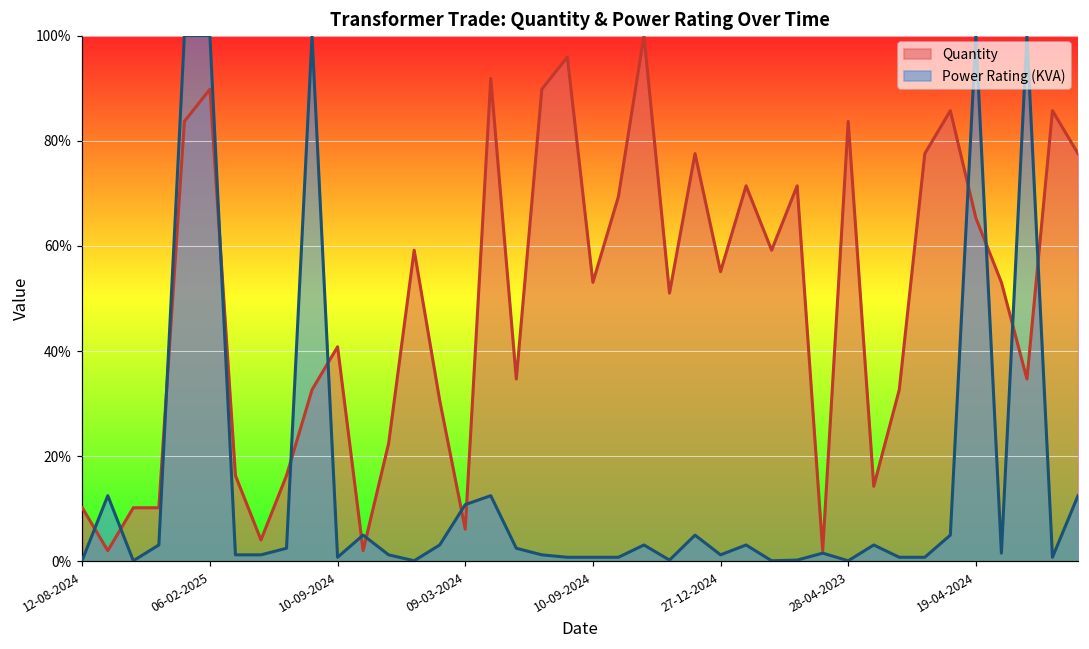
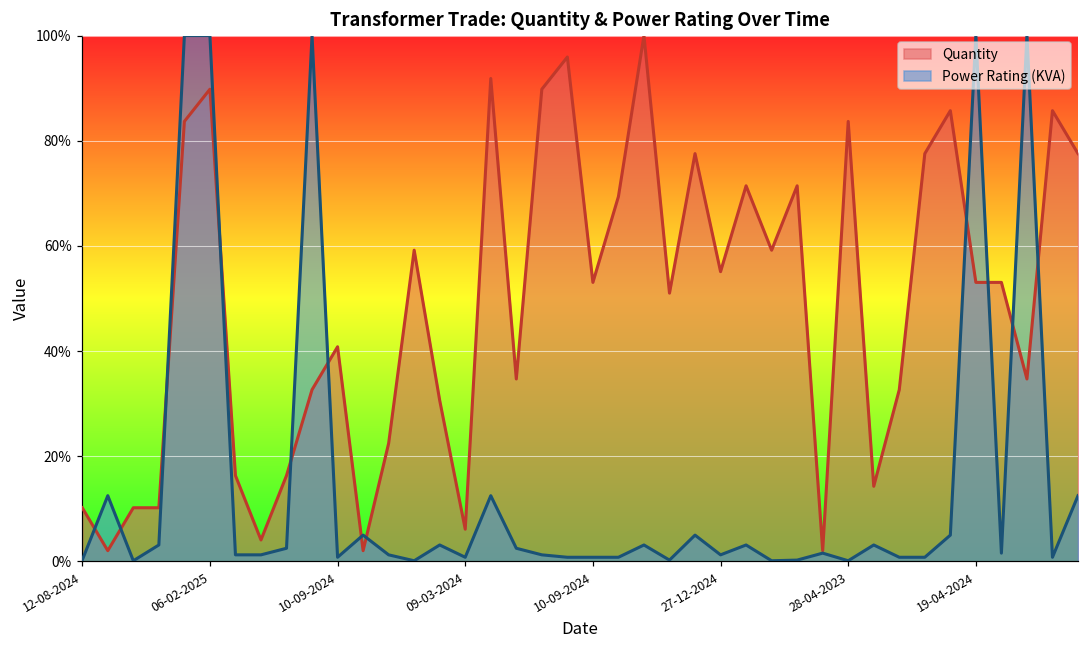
Power Rating (KVA), 09-03-2024: 11% -> 1%
Quantity, 19-04-2024: 65% -> 53%
